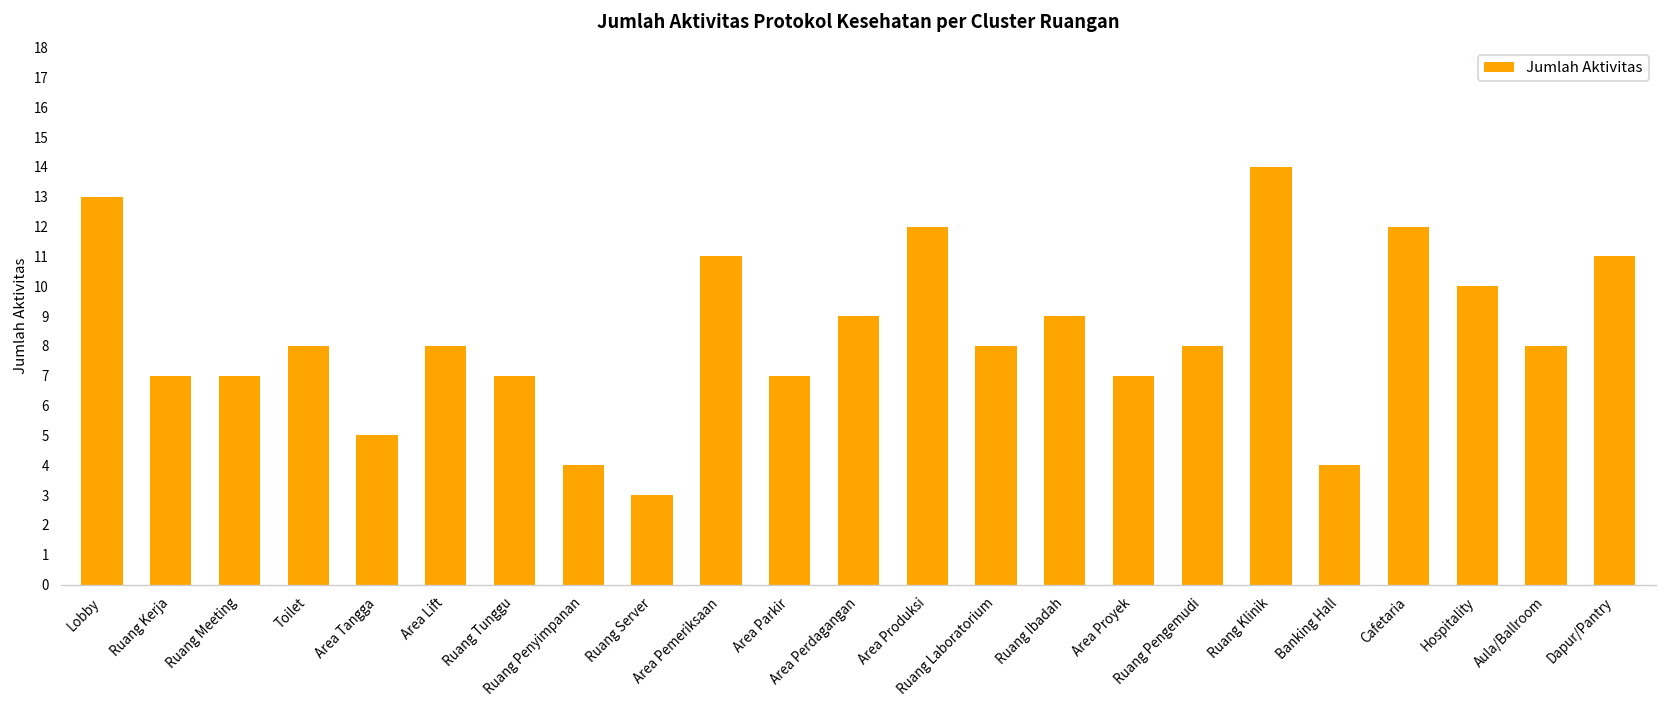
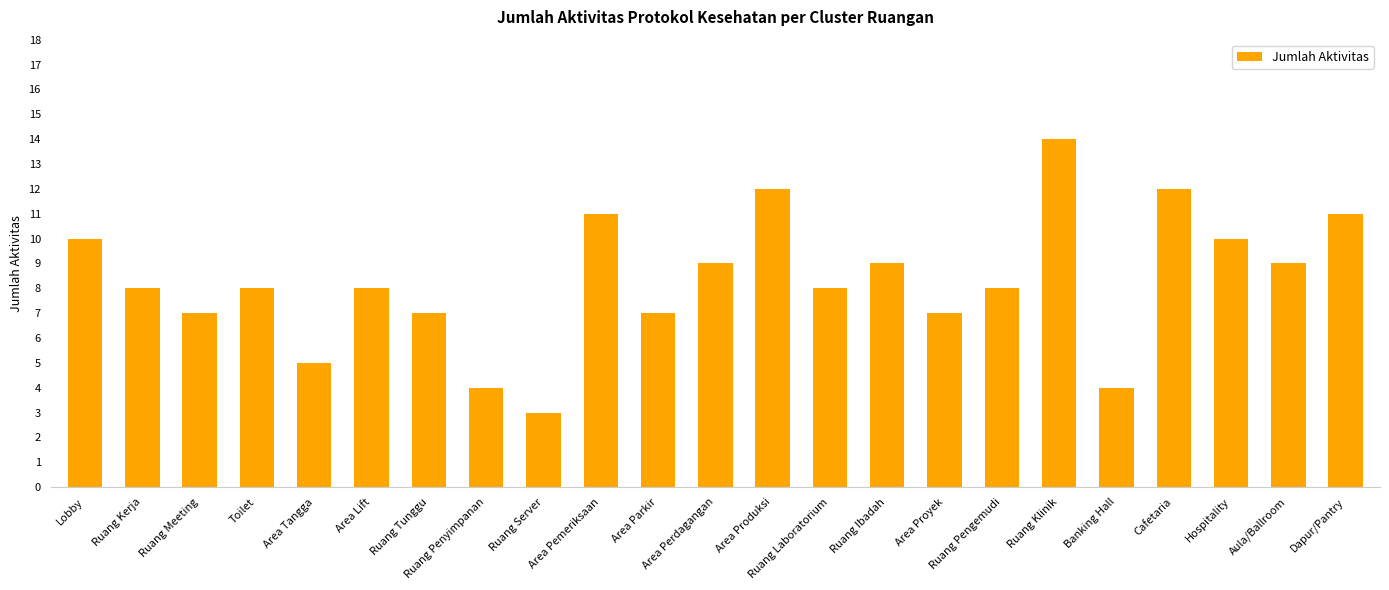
Lobby: 13 -> 10
Ruang Kerja: 7 -> 8
Aula/Ballroom: 8 -> 9
